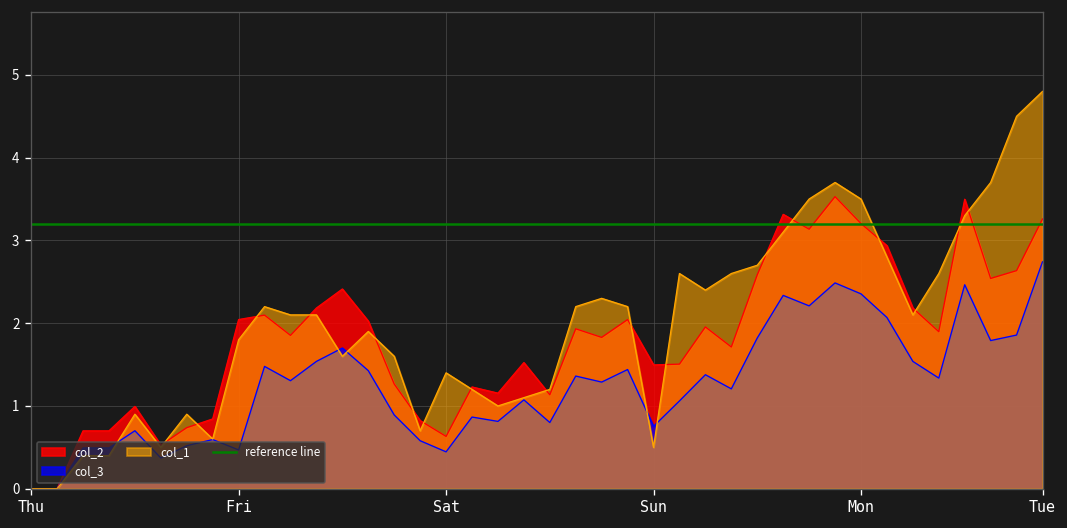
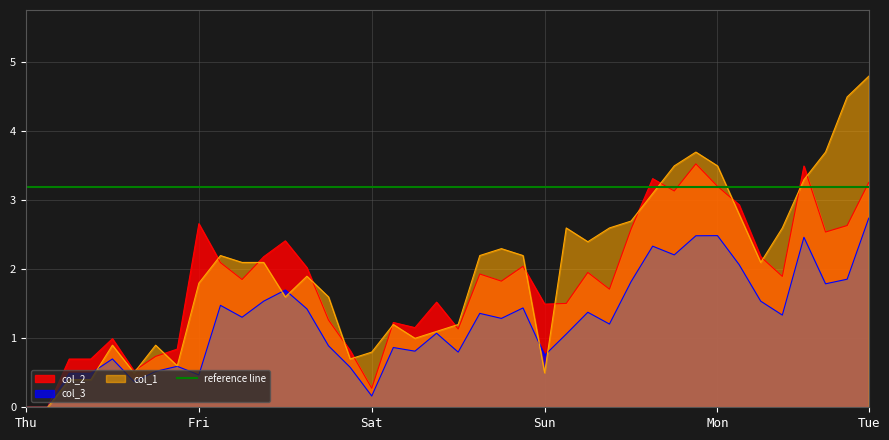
col_2, Fri: 2.0 -> 2.7
col_2, Sat: 0.6 -> 0.3
col_3, Sat: 0.4 -> 0.2
col_1, Sat: 1.4 -> 0.8
col_3, Mon: 2.4 -> 2.5
